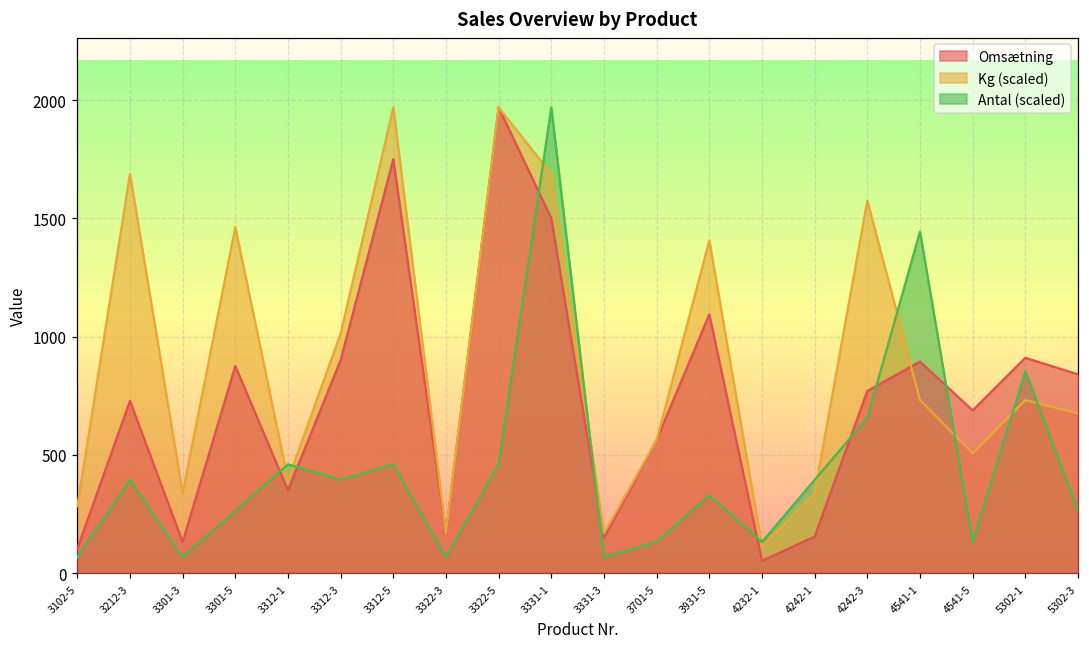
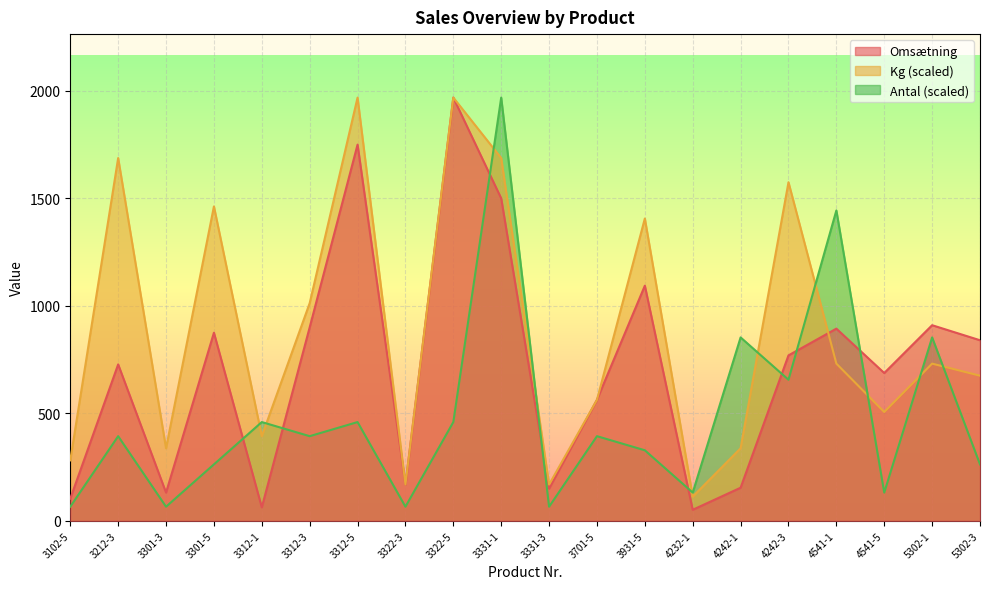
Omsætning, 3312-1: 350 -> 60
Antal (scaled), 3701-5: 130 -> 390
Antal (scaled), 4242-1: 390 -> 850
